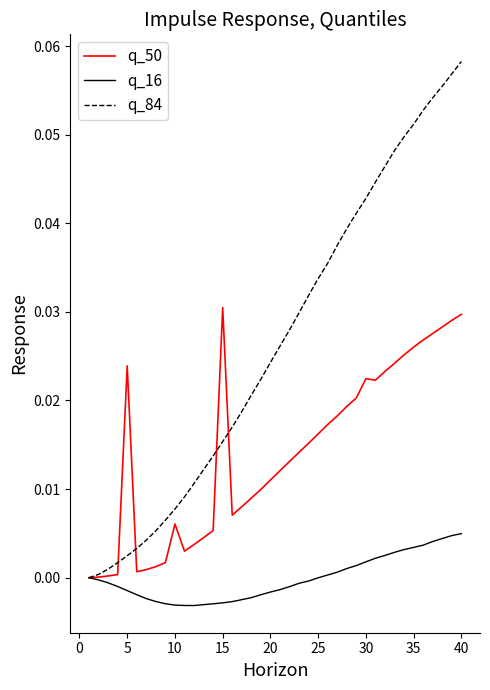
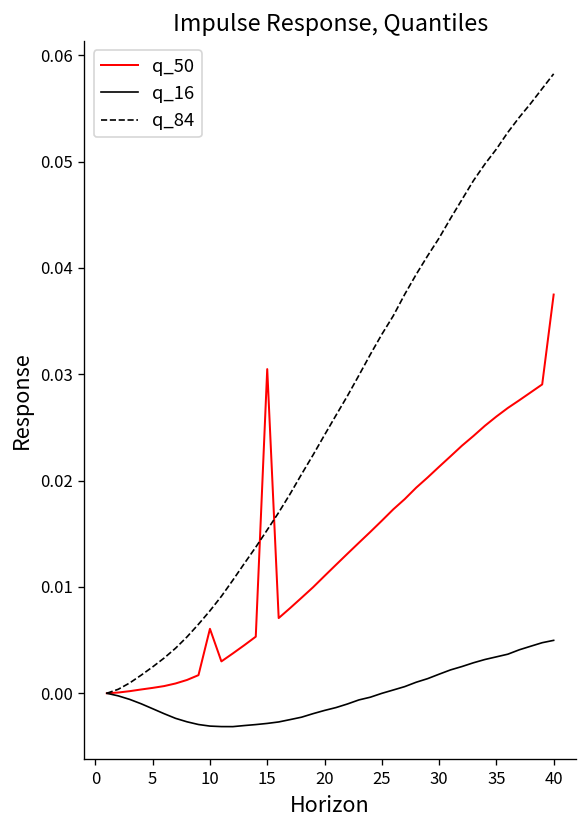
q_50, 5: 0.024 -> 0.001
q_50, 30: 0.022 -> 0.021
q_50, 40: 0.030 -> 0.037
